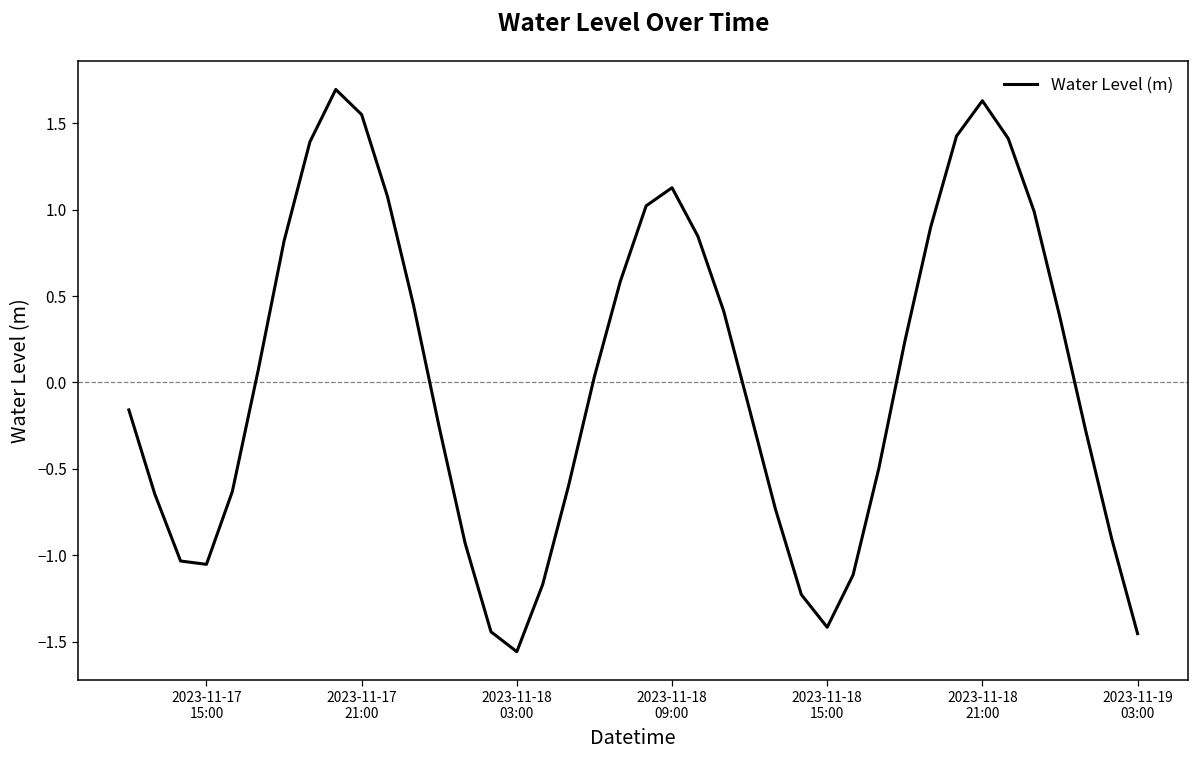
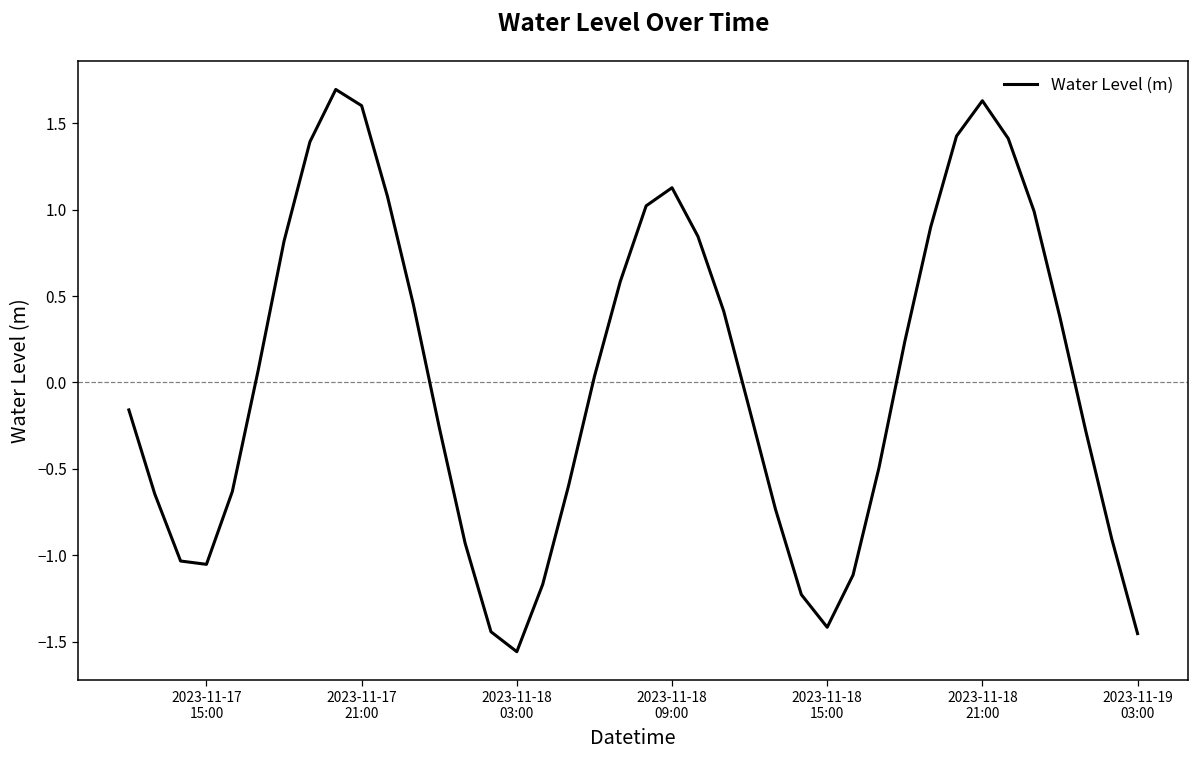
2023-11-17 21:00: 1.55 -> 1.60
